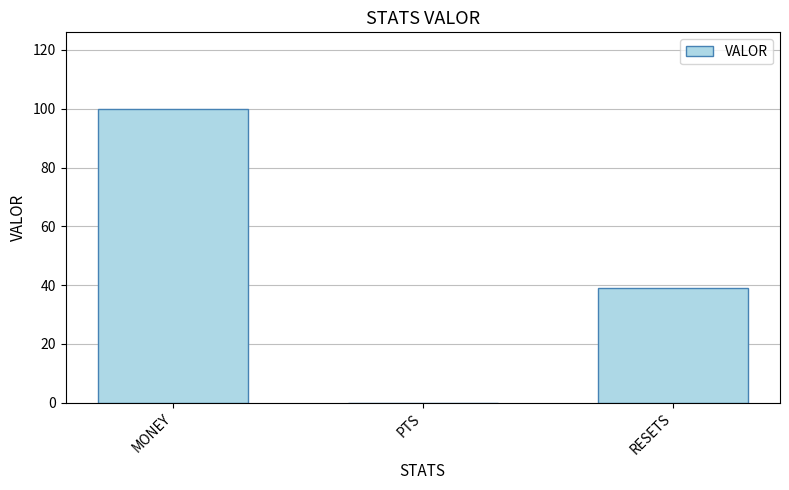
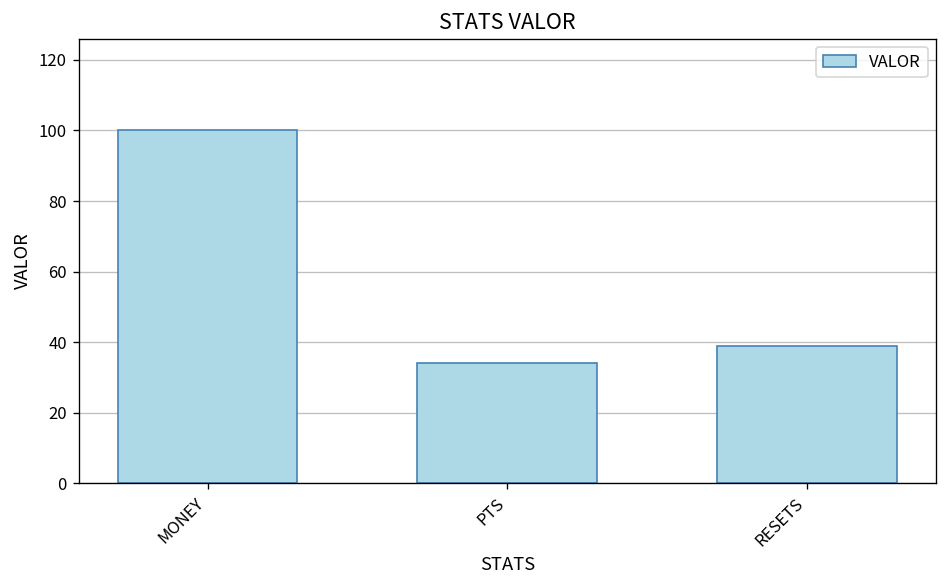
PTS: 0 -> 34
